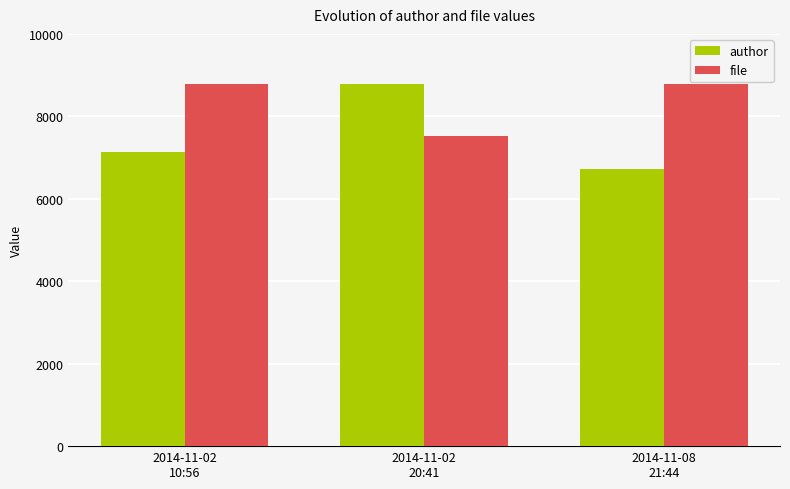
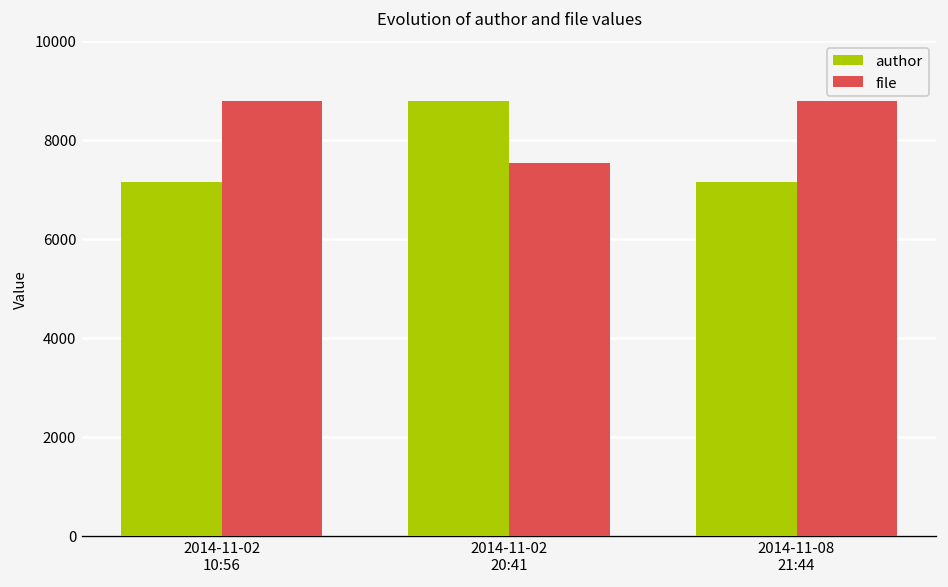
author, 2014-11-08 21:44: 6700 -> 7100
